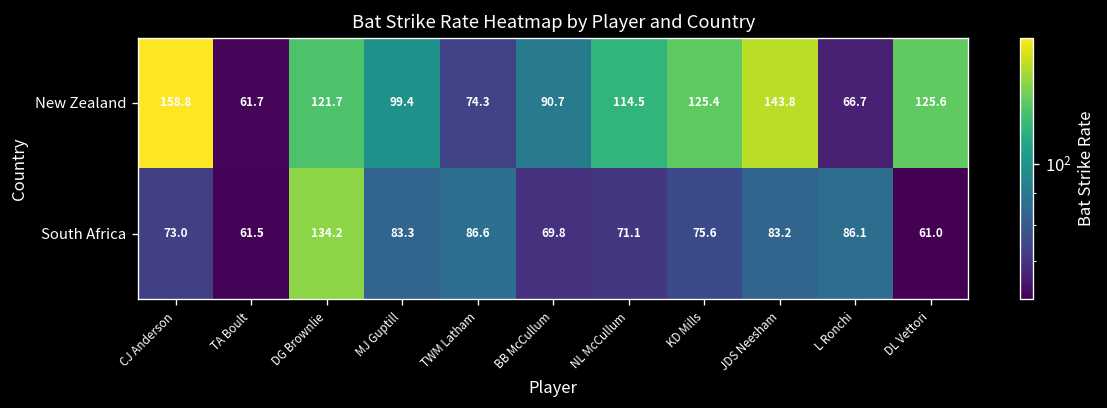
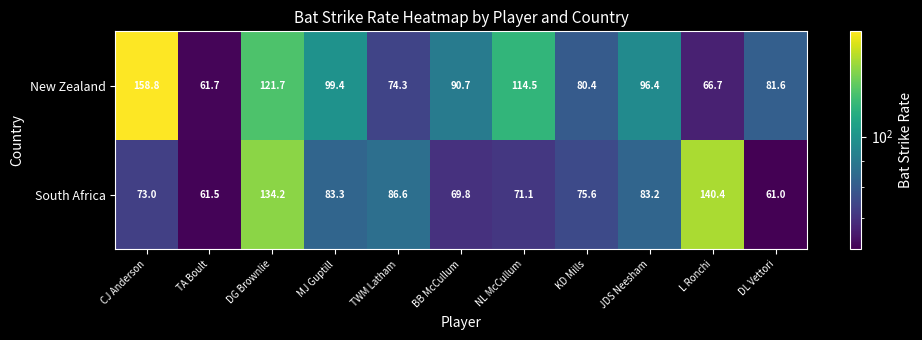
New Zealand, KD Mills: 125.4 -> 80.4
New Zealand, JDS Neesham: 143.8 -> 96.4
New Zealand, DL Vettori: 125.6 -> 81.6
South Africa, L Ronchi: 86.1 -> 140.4
